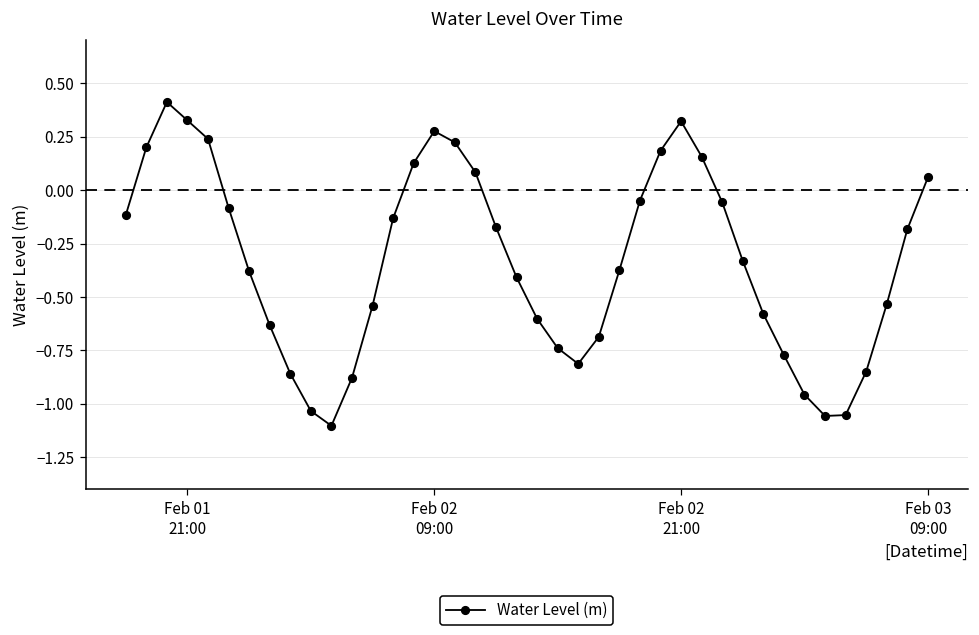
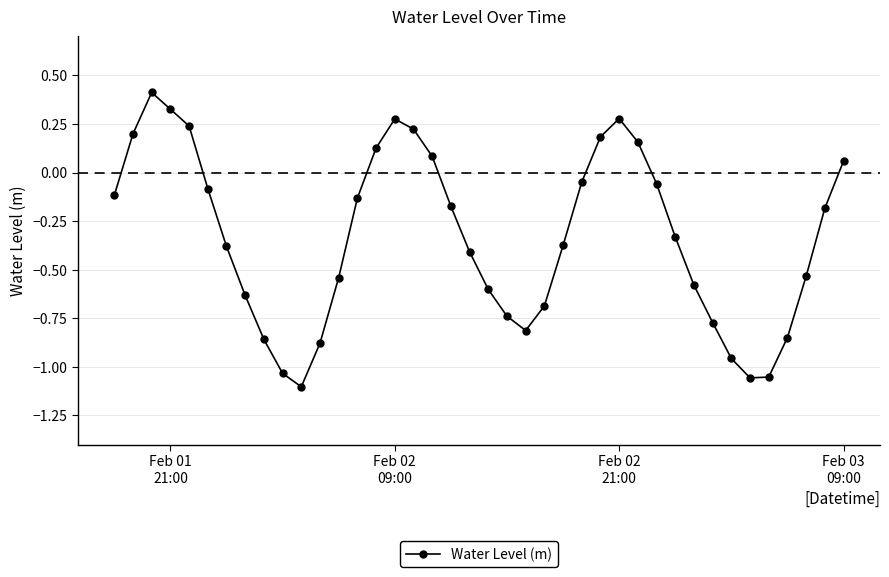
Feb 02 21:00: 0.32 -> 0.28
